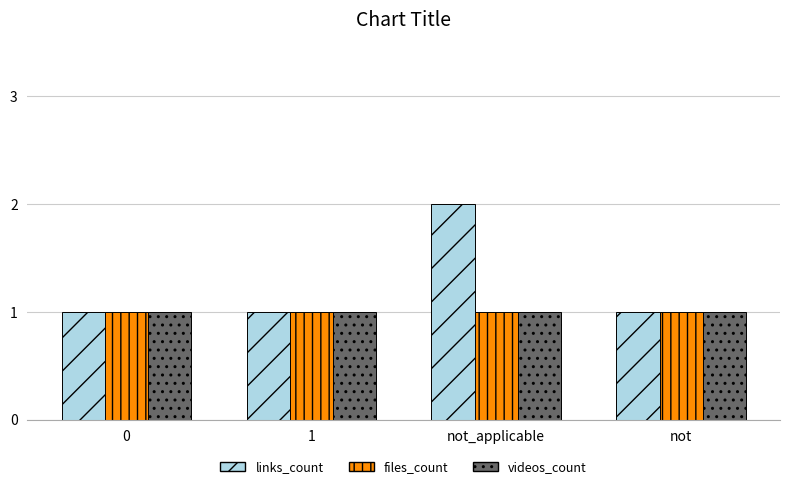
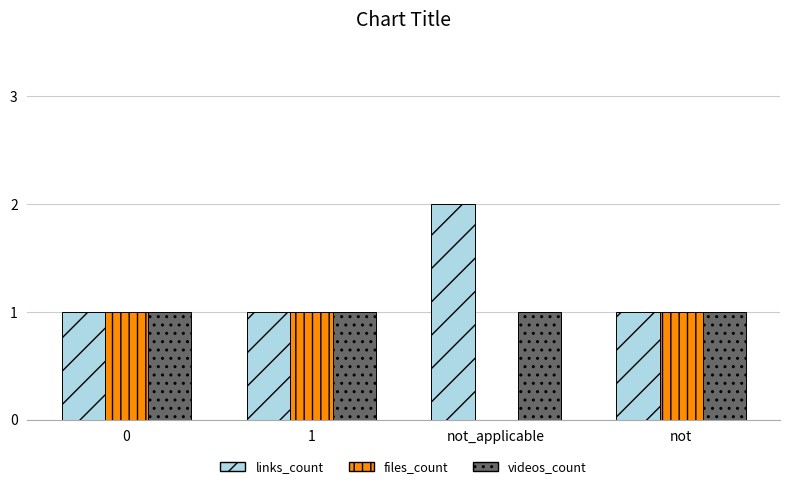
files_count, not_applicable: 1 -> 0
